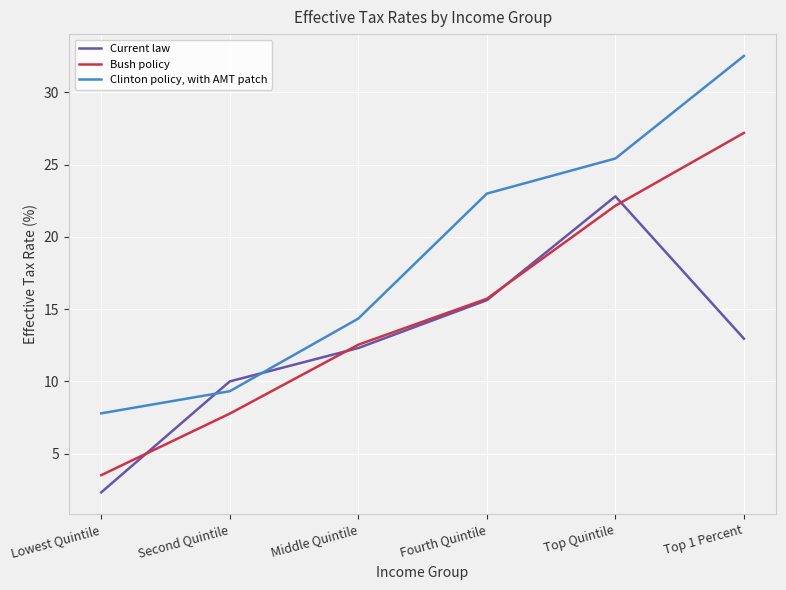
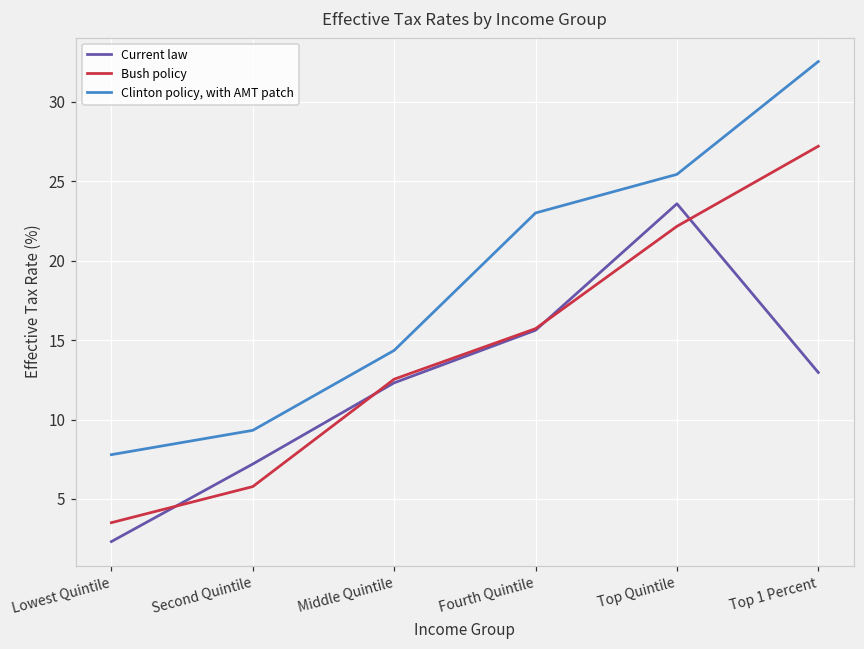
Current law, Second Quintile: 10.0 -> 7.2
Bush policy, Second Quintile: 7.8 -> 5.8
Current law, Top Quintile: 22.8 -> 23.6
